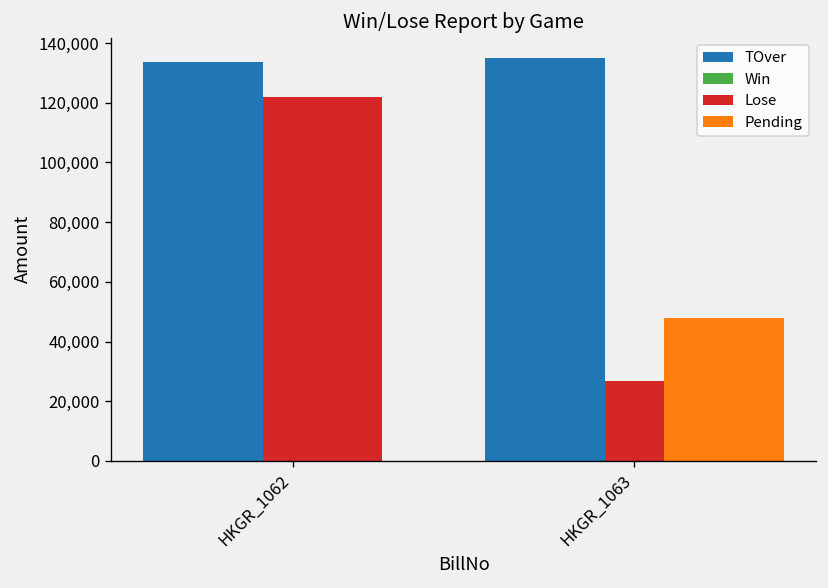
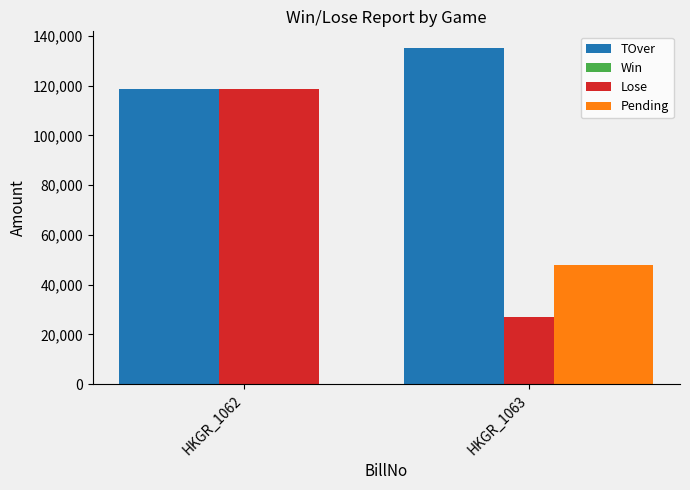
TOver, HKGR_1062: 134,000 -> 118,000
Lose, HKGR_1062: 122,000 -> 118,000
